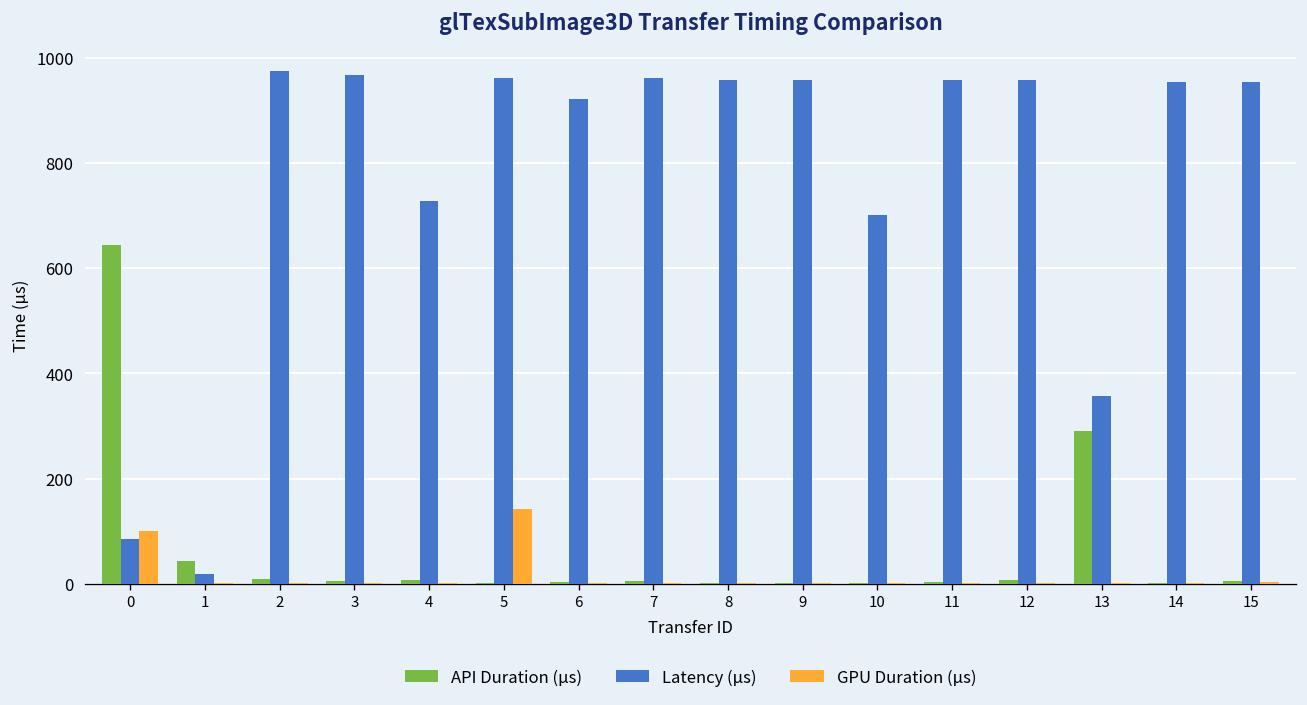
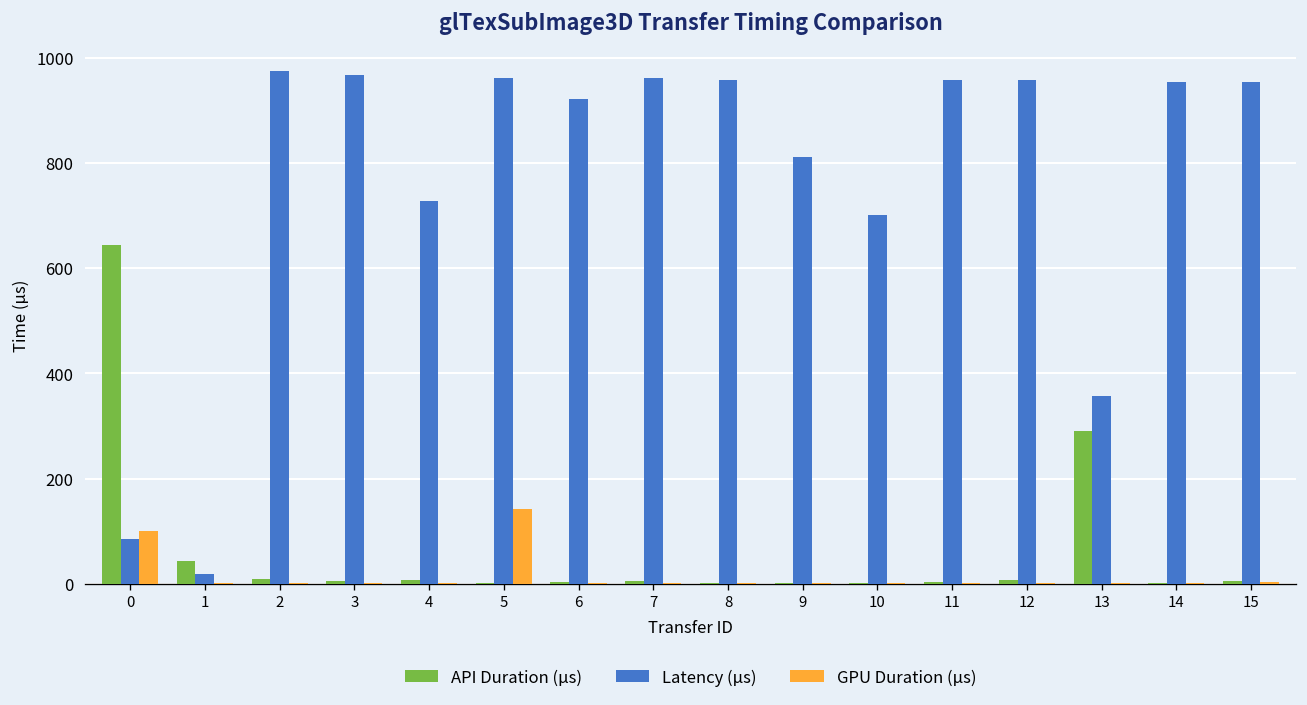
Latency (μs), 9: 960 -> 810
